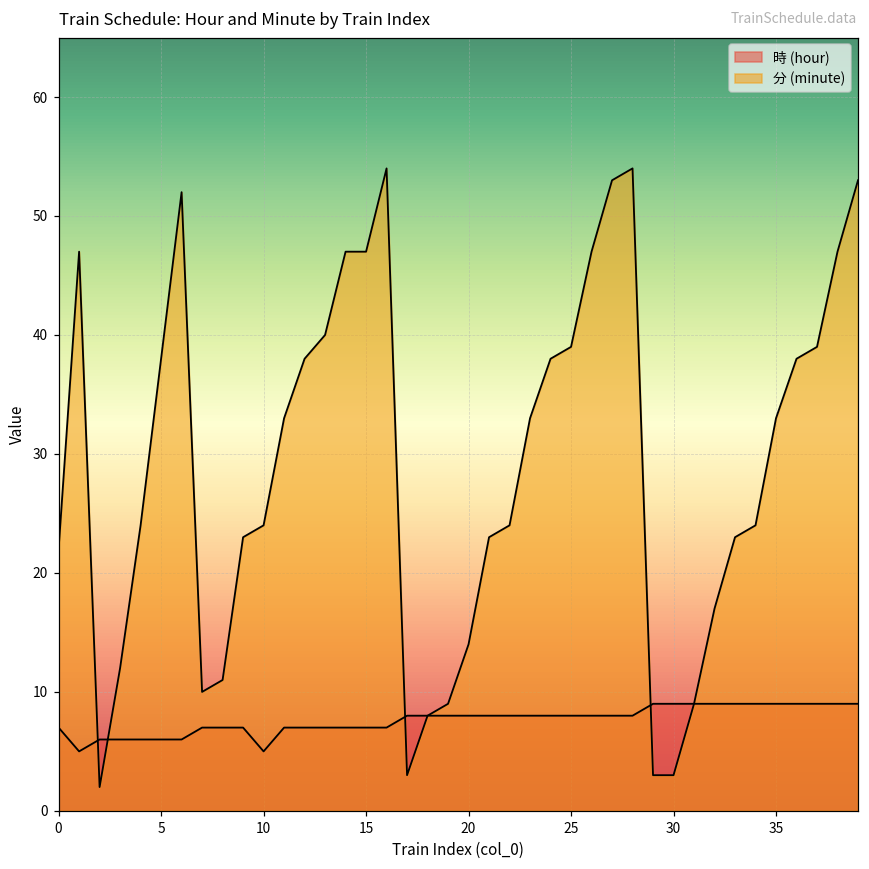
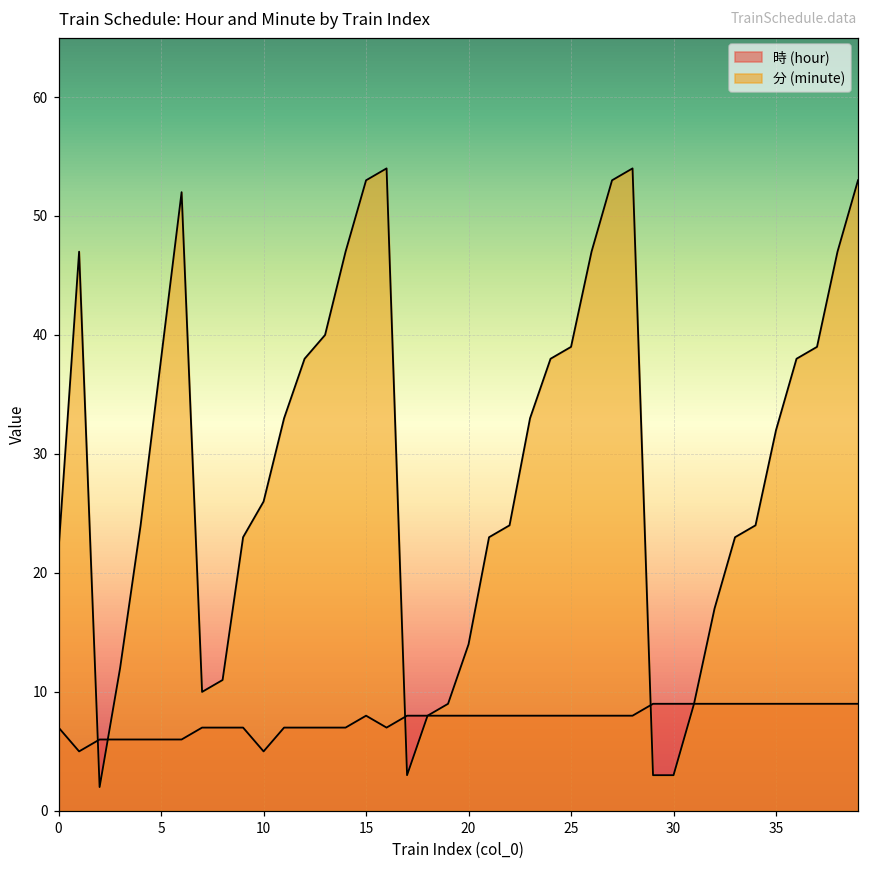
分 (minute), 10: 24 -> 26
時 (hour), 15: 7 -> 8
分 (minute), 15: 47 -> 53
分 (minute), 35: 33 -> 32
